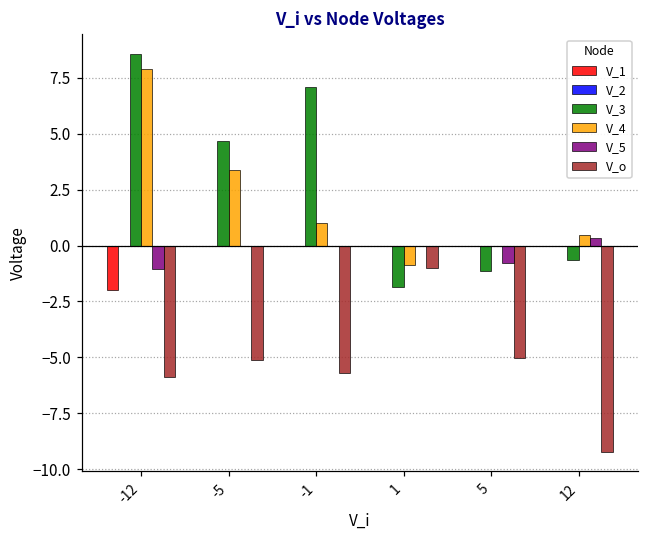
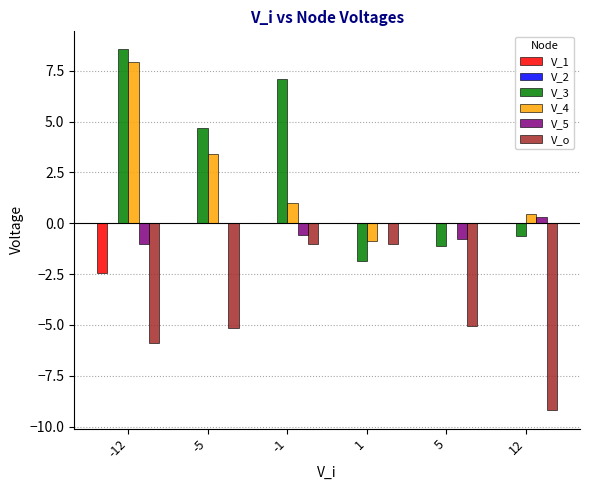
V_1, -12: -2.0 -> -2.5
V_5, -1: 0.0 -> -0.6
V_o, -1: -5.7 -> -1.0
